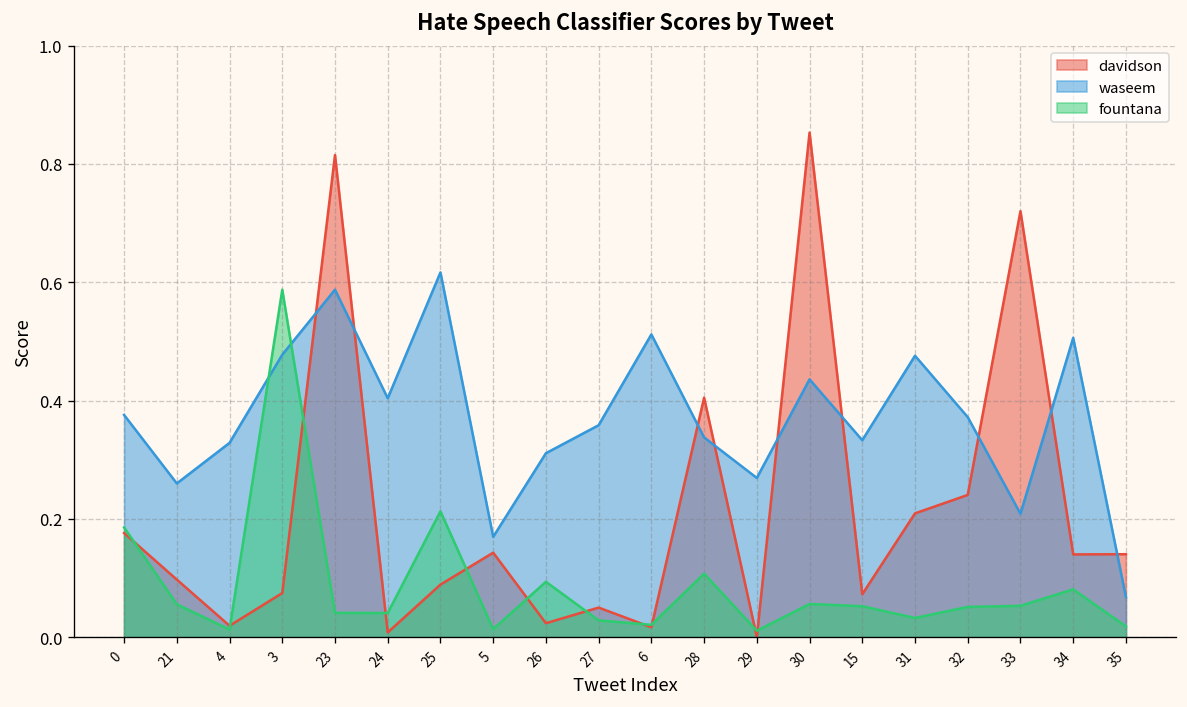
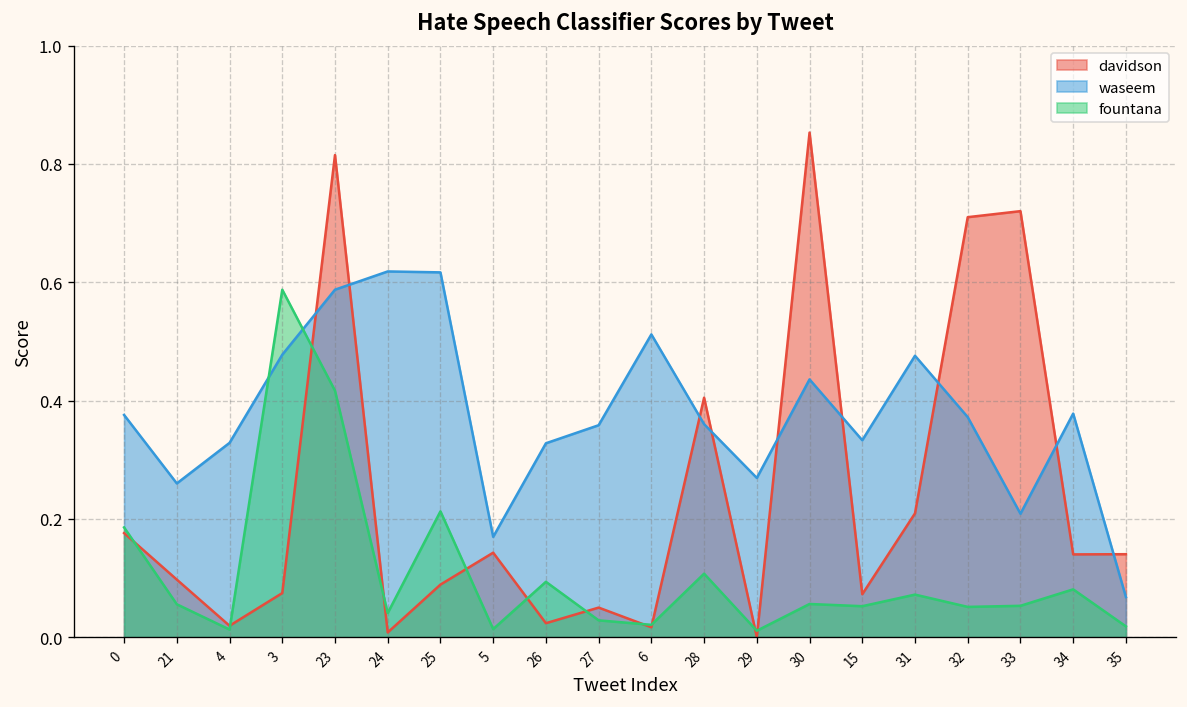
fountana, 23: 0.04 -> 0.42
waseem, 24: 0.40 -> 0.62
waseem, 26: 0.31 -> 0.33
waseem, 28: 0.34 -> 0.36
fountana, 31: 0.03 -> 0.07
davidson, 32: 0.24 -> 0.71
waseem, 34: 0.51 -> 0.38
